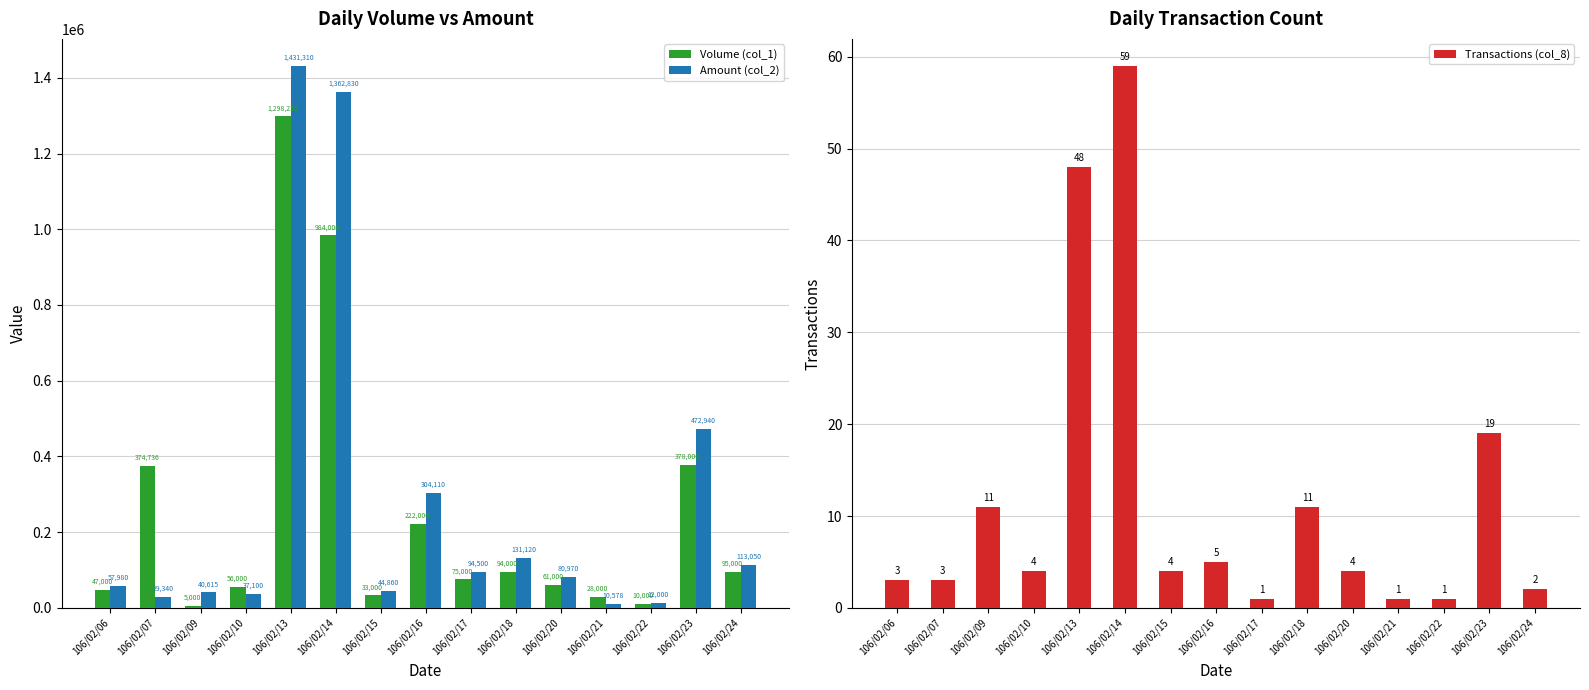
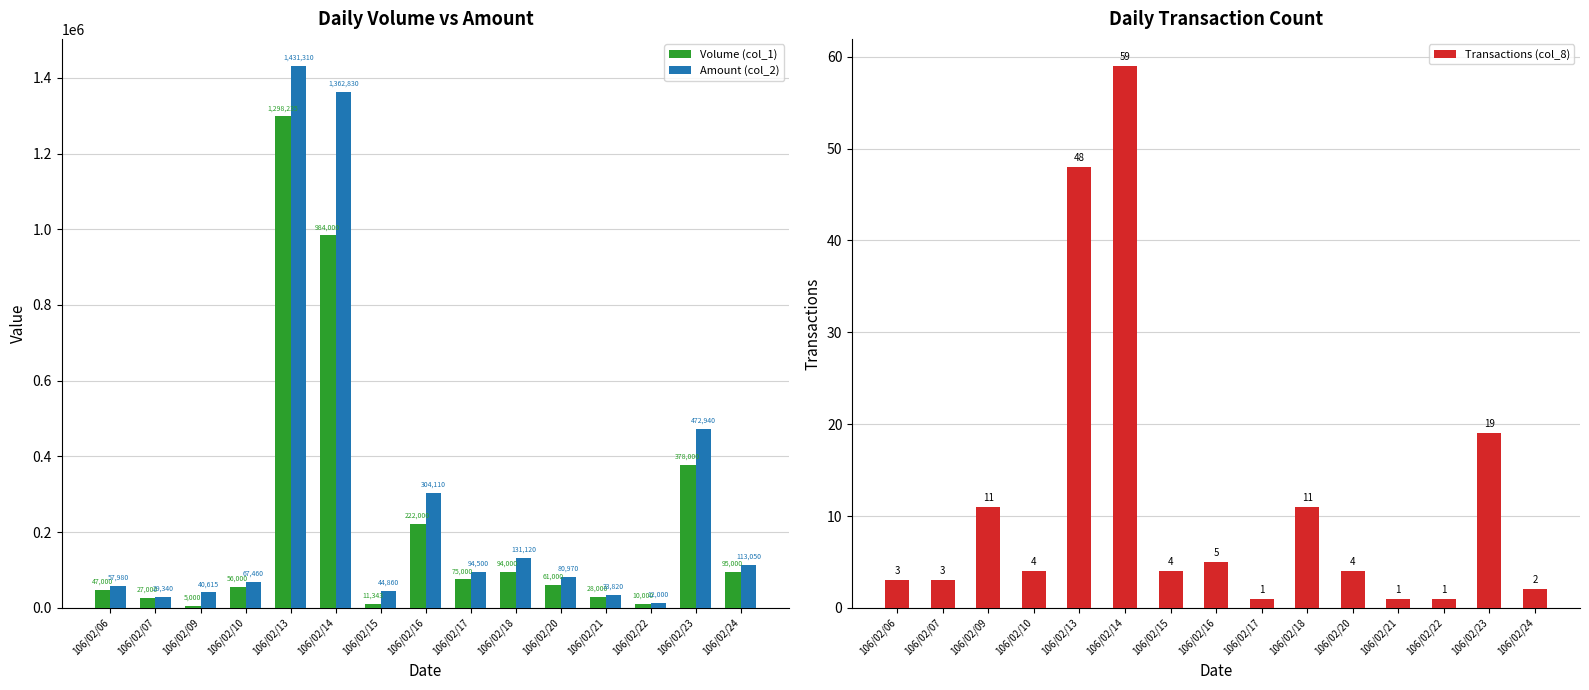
Daily Volume vs Amount, Volume (col_1), 106/02/07: 374,736 -> 27,000
Daily Volume vs Amount, Amount (col_2), 106/02/10: 37,100 -> 67,460
Daily Volume vs Amount, Volume (col_1), 106/02/15: 33,000 -> 11,343
Daily Volume vs Amount, Amount (col_2), 106/02/21: 10,578 -> 33,820
